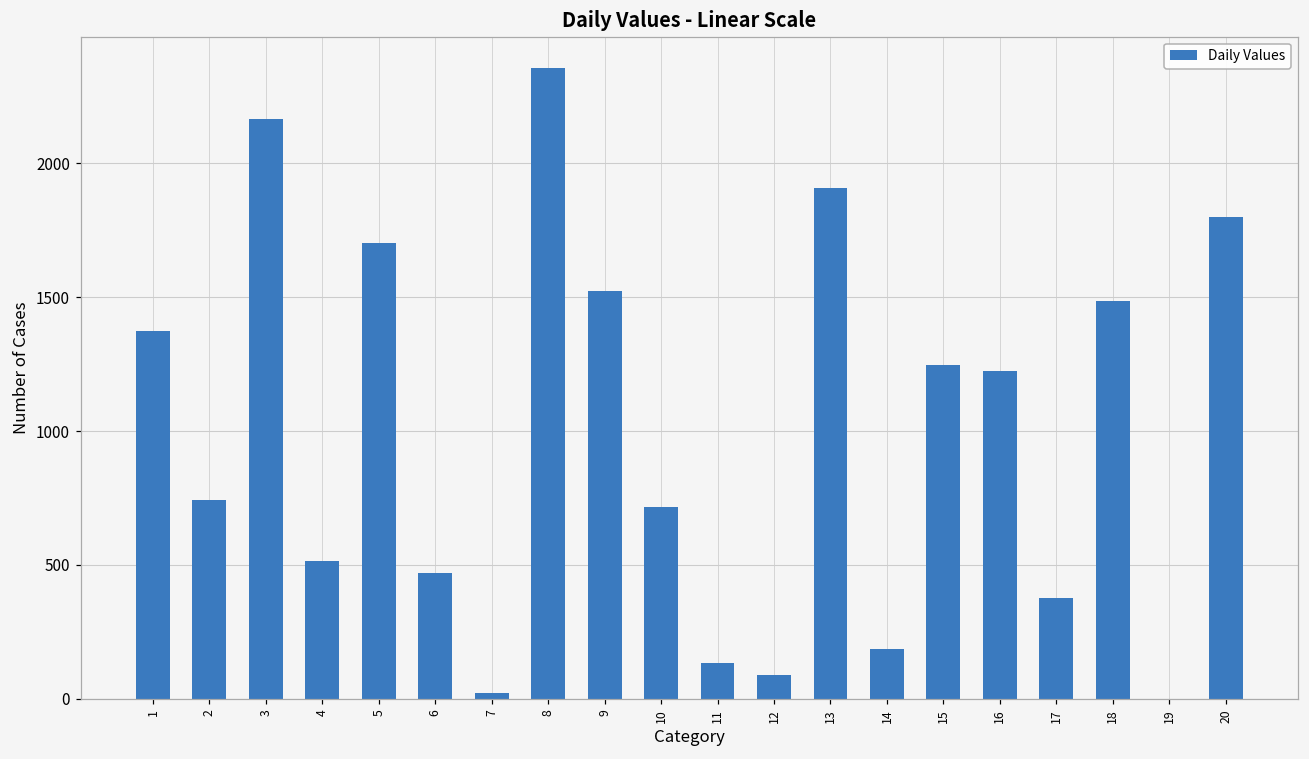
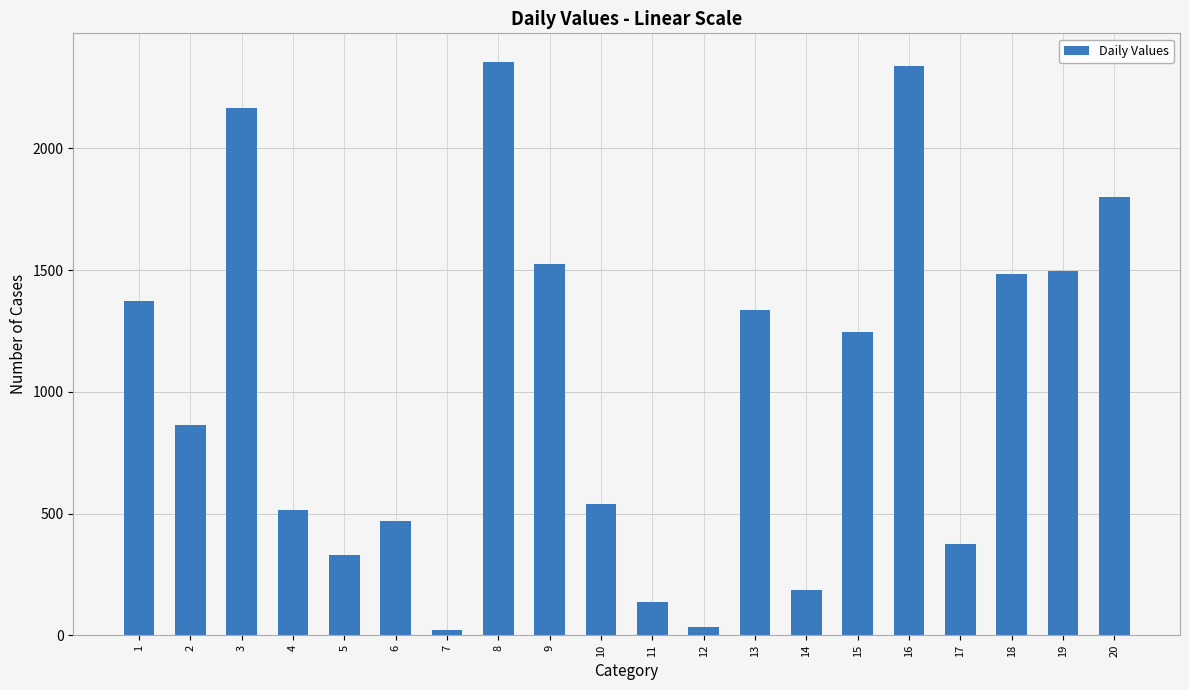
2: 740 -> 860
5: 1700 -> 330
10: 720 -> 540
12: 90 -> 30
13: 1910 -> 1340
16: 1230 -> 2340
19: 0 -> 1500
